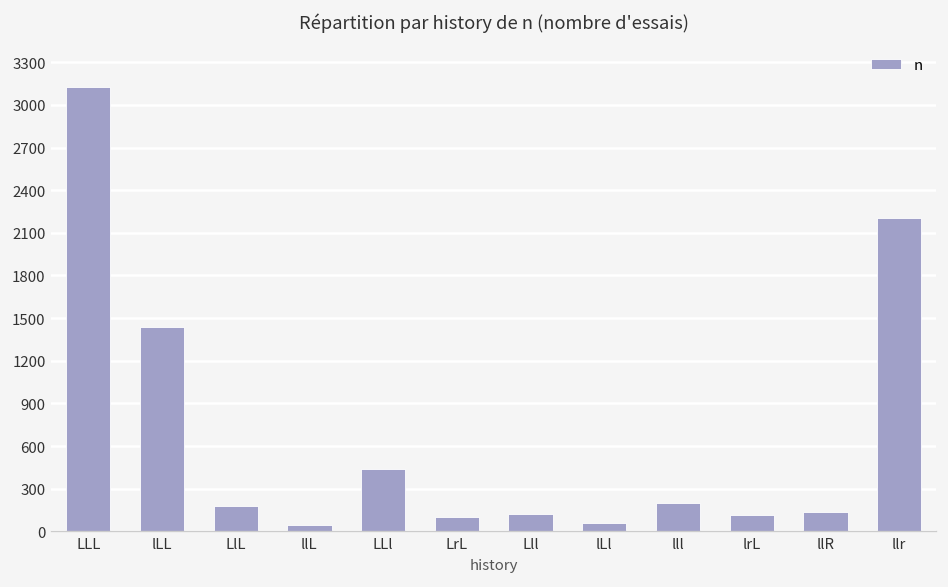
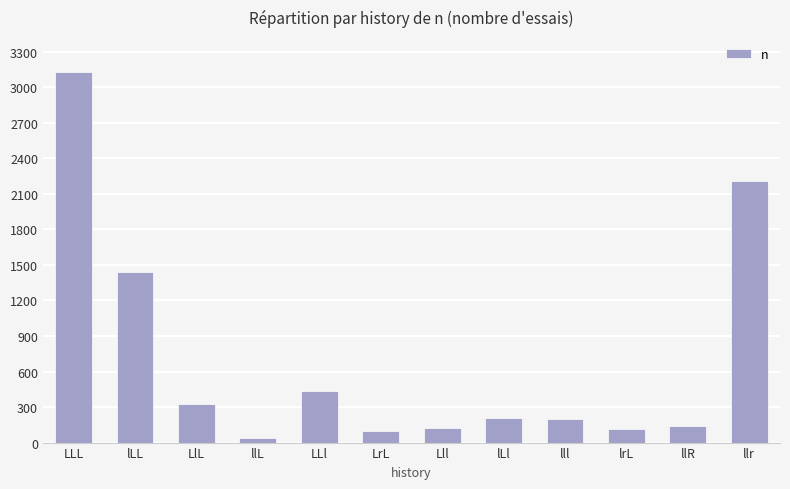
LlL: 180 -> 330
lLl: 60 -> 210
